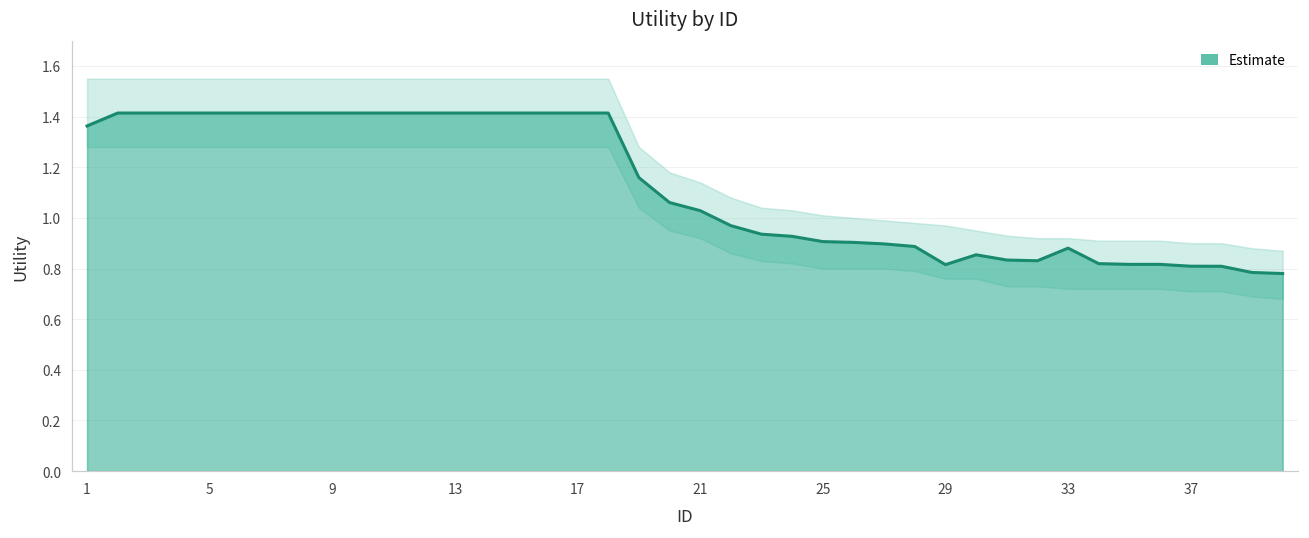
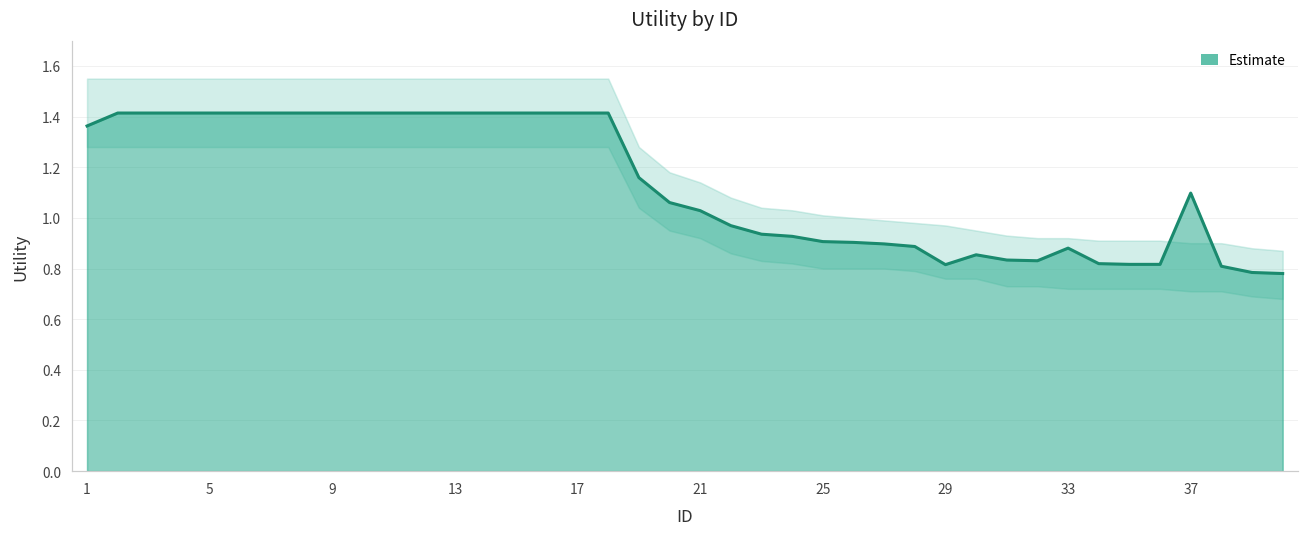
Estimate, 37: 0.81 -> 1.10
